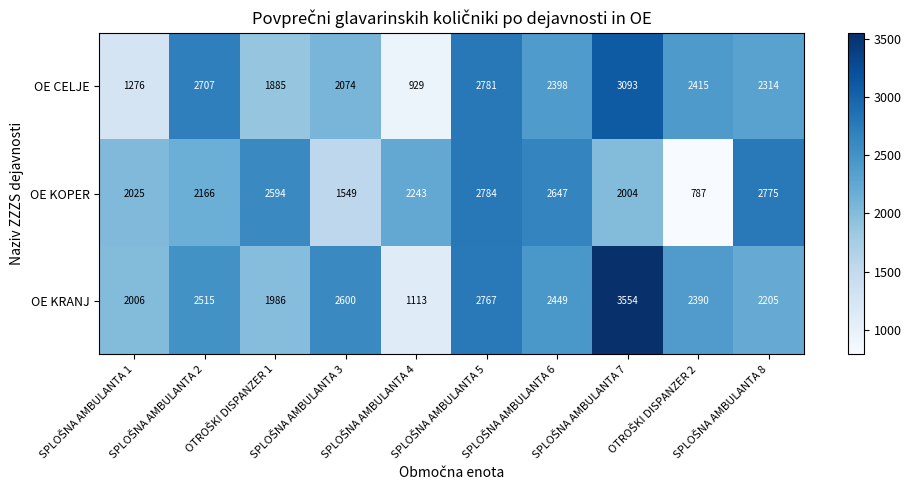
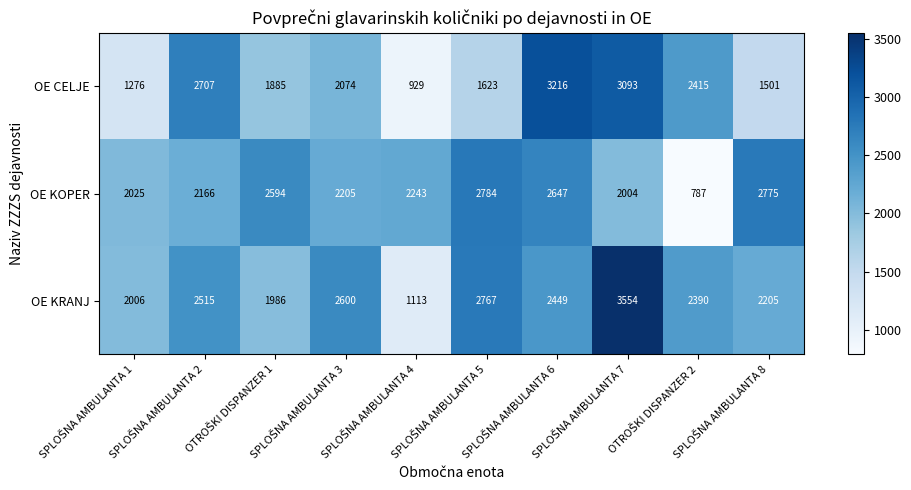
OE CELJE, SPLOŠNA AMBULANTA 5: 2781 -> 1623
OE CELJE, SPLOŠNA AMBULANTA 6: 2398 -> 3216
OE CELJE, SPLOŠNA AMBULANTA 8: 2314 -> 1501
OE KOPER, SPLOŠNA AMBULANTA 3: 1549 -> 2205
